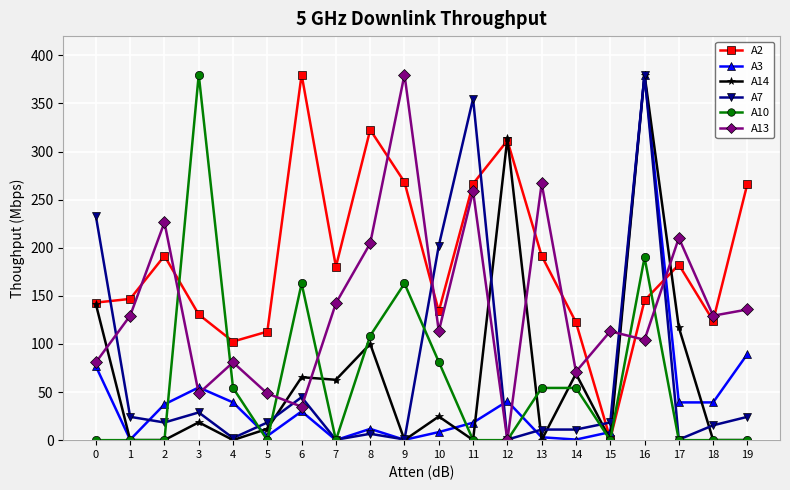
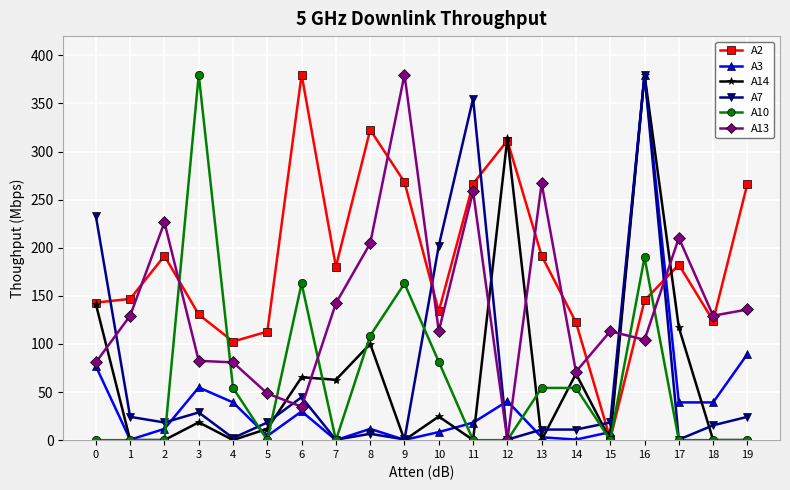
A3, 2: 40 -> 10
A13, 3: 50 -> 80
